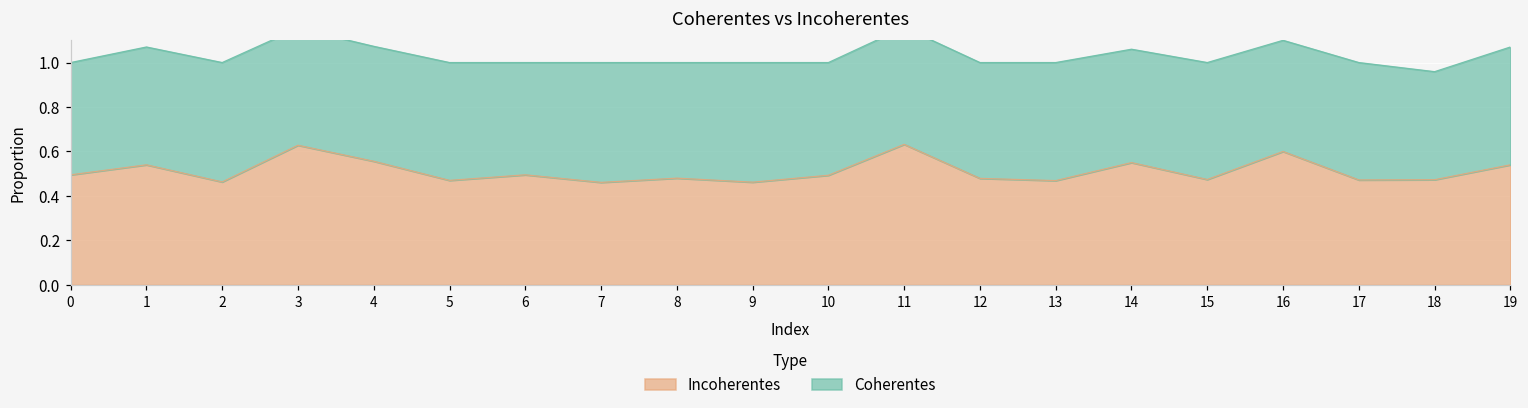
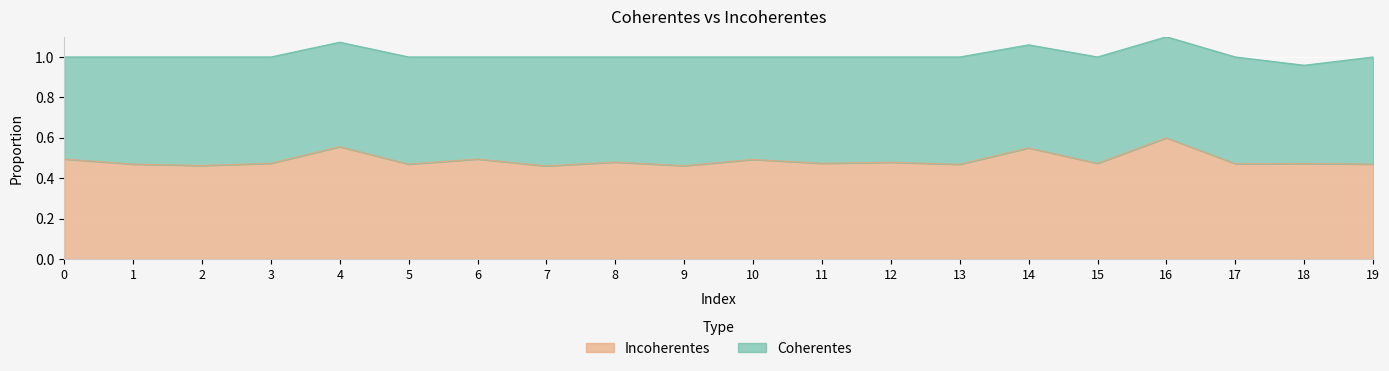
Incoherentes, 1: 0.54 -> 0.47
Incoherentes, 3: 0.63 -> 0.47
Incoherentes, 11: 0.63 -> 0.47
Incoherentes, 19: 0.54 -> 0.47
